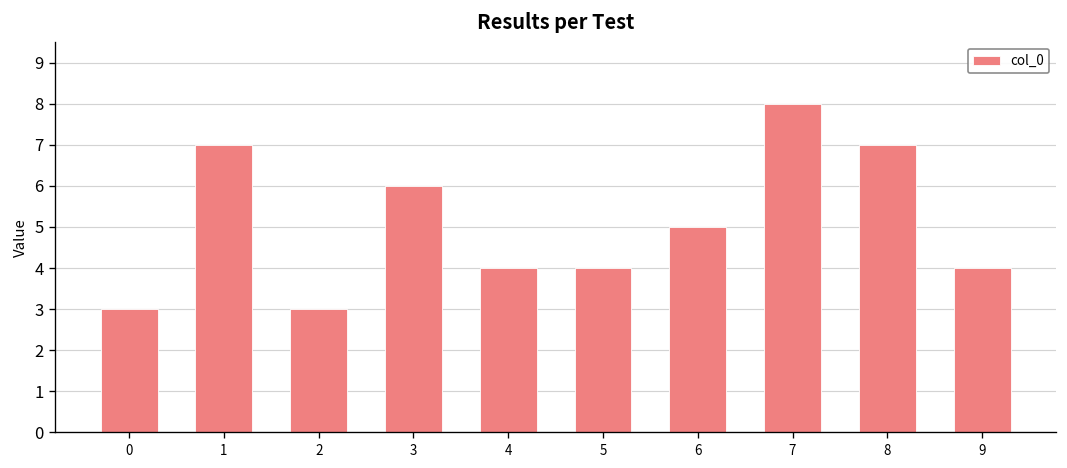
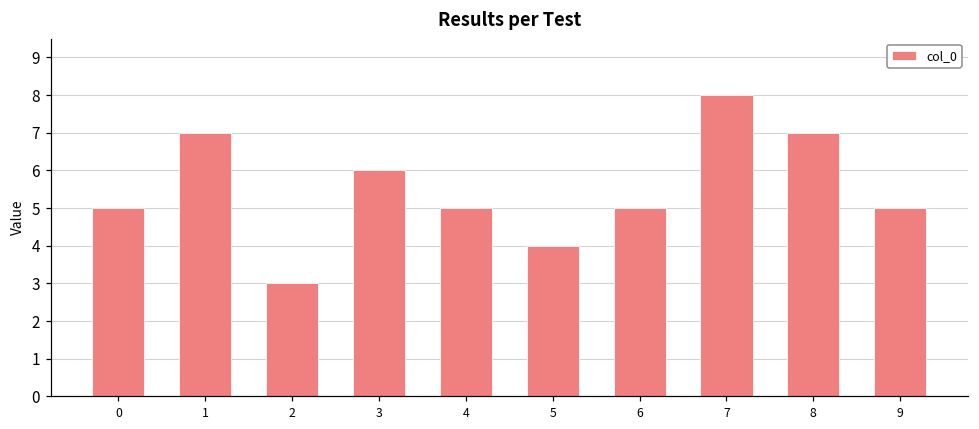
0: 3 -> 5
4: 4 -> 5
9: 4 -> 5
